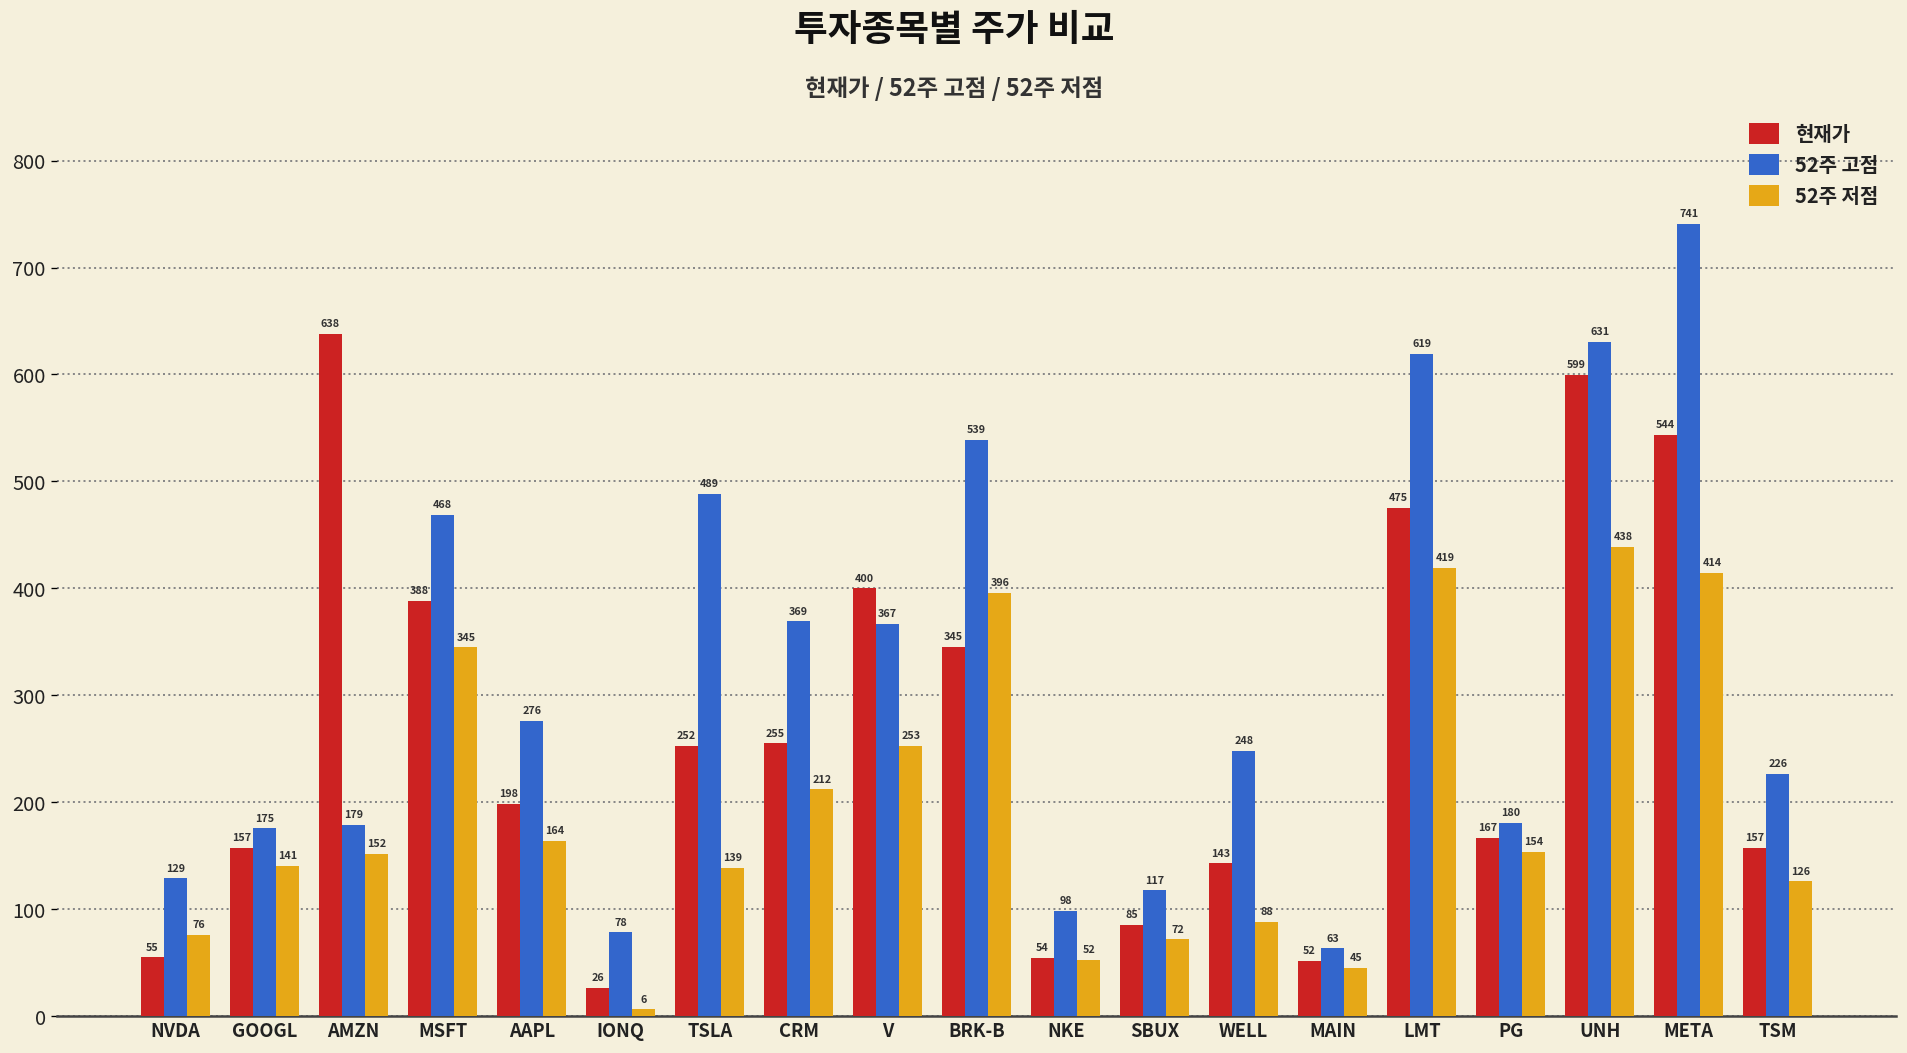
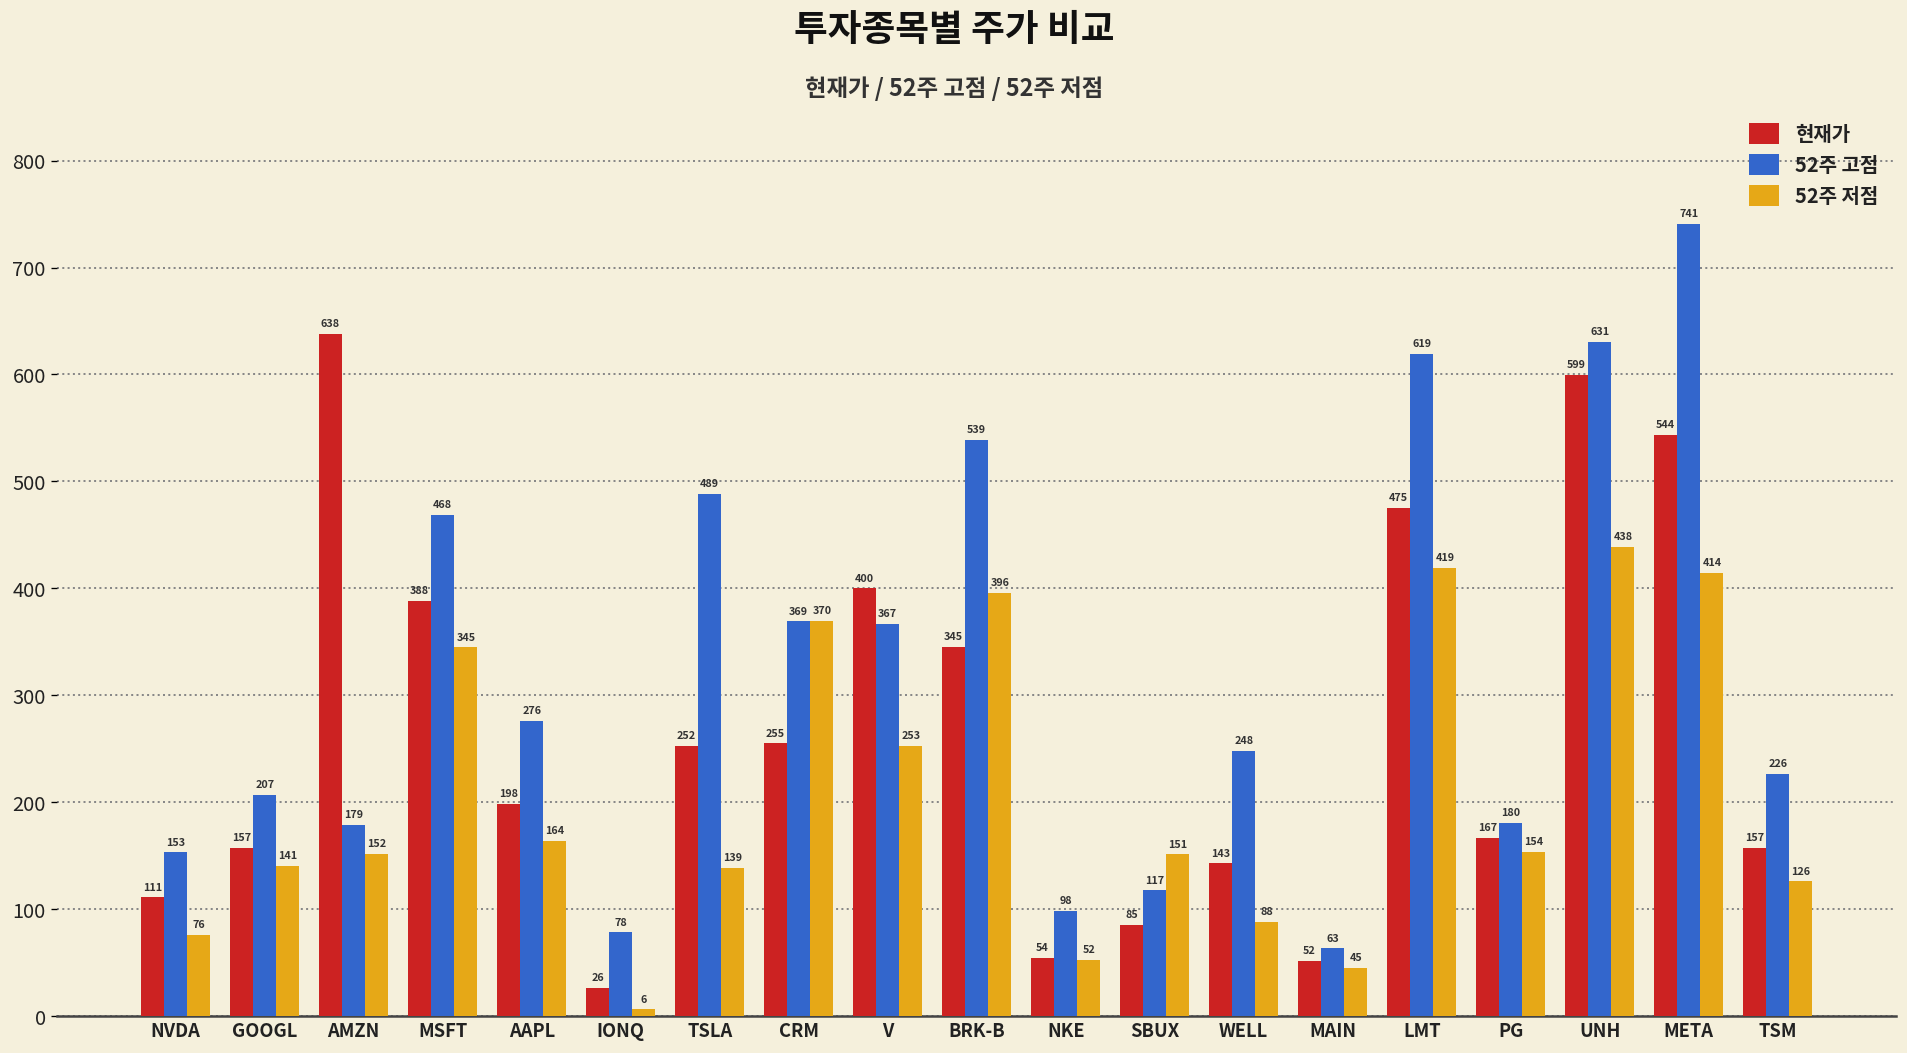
현재가, NVDA: 55 -> 111
52주 고점, NVDA: 129 -> 153
52주 고점, GOOGL: 175 -> 207
52주 저점, CRM: 212 -> 370
52주 저점, SBUX: 72 -> 151
